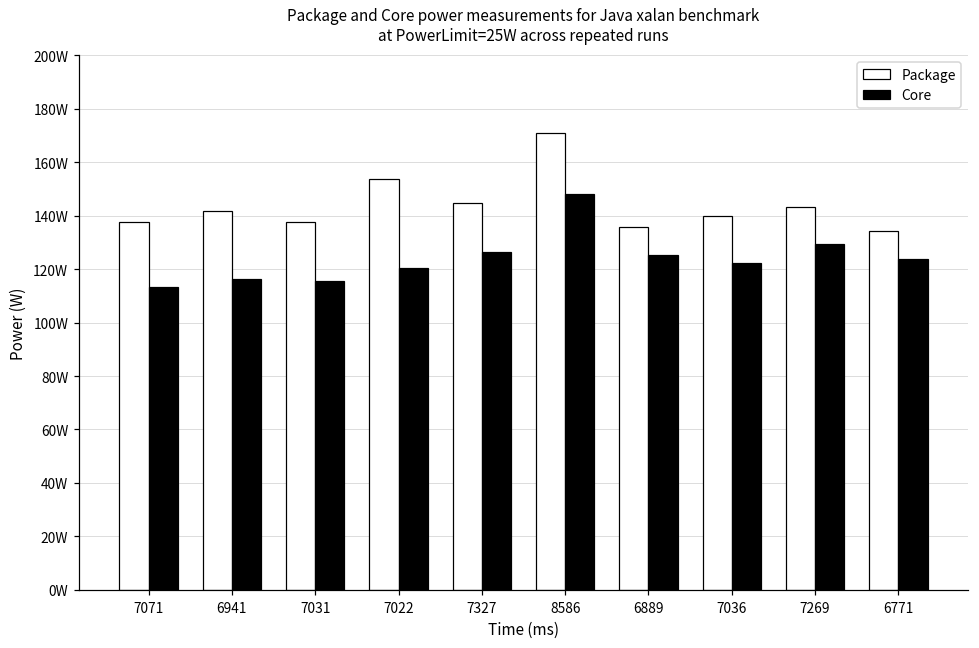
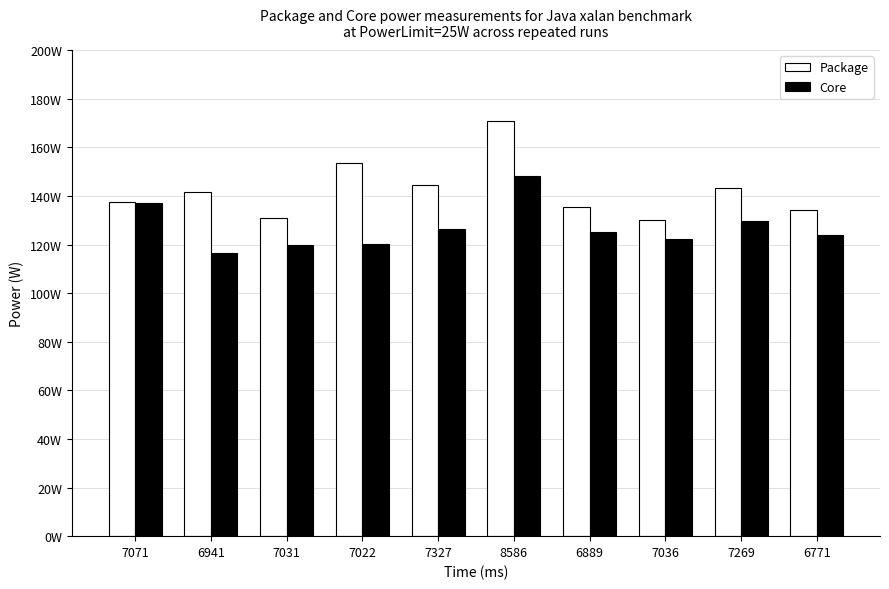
Core, 7071: 113W -> 137W
Package, 7031: 138W -> 131W
Core, 7031: 116W -> 120W
Package, 7036: 140W -> 130W
